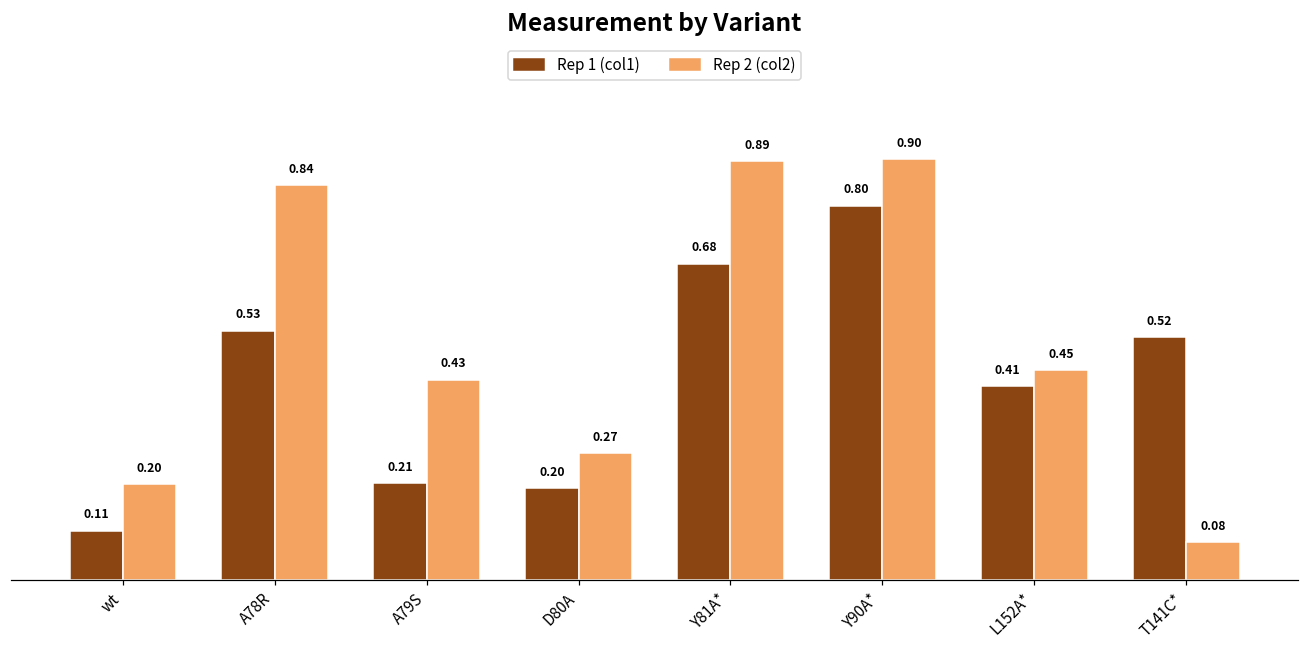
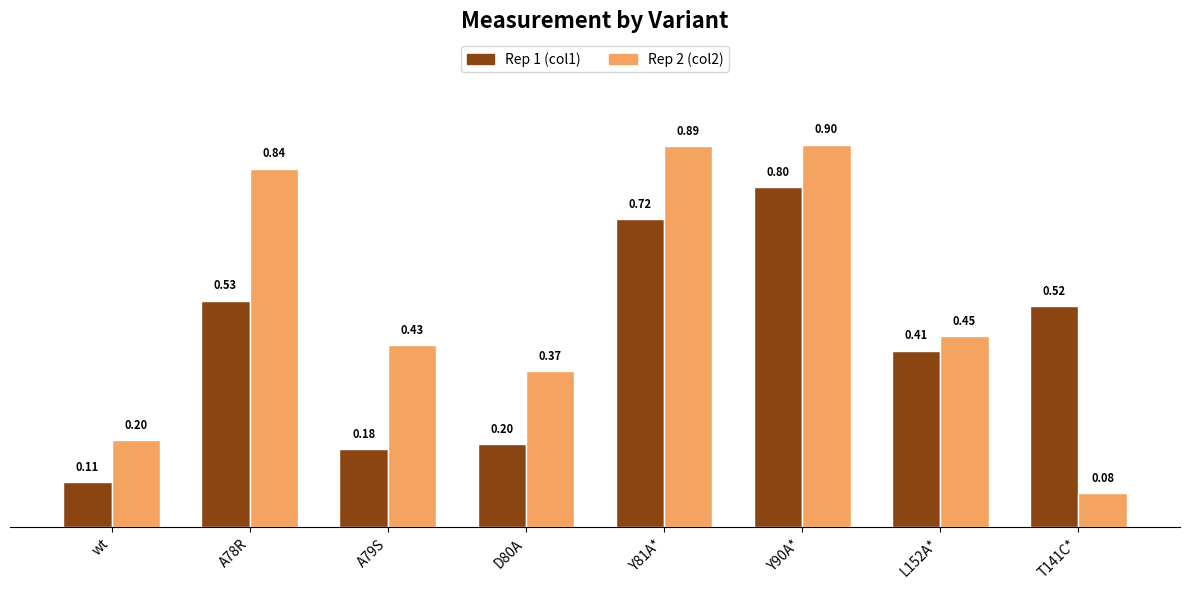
Rep 1 (col1), A79S: 0.21 -> 0.18
Rep 2 (col2), D80A: 0.27 -> 0.37
Rep 1 (col1), Y81A*: 0.68 -> 0.72
